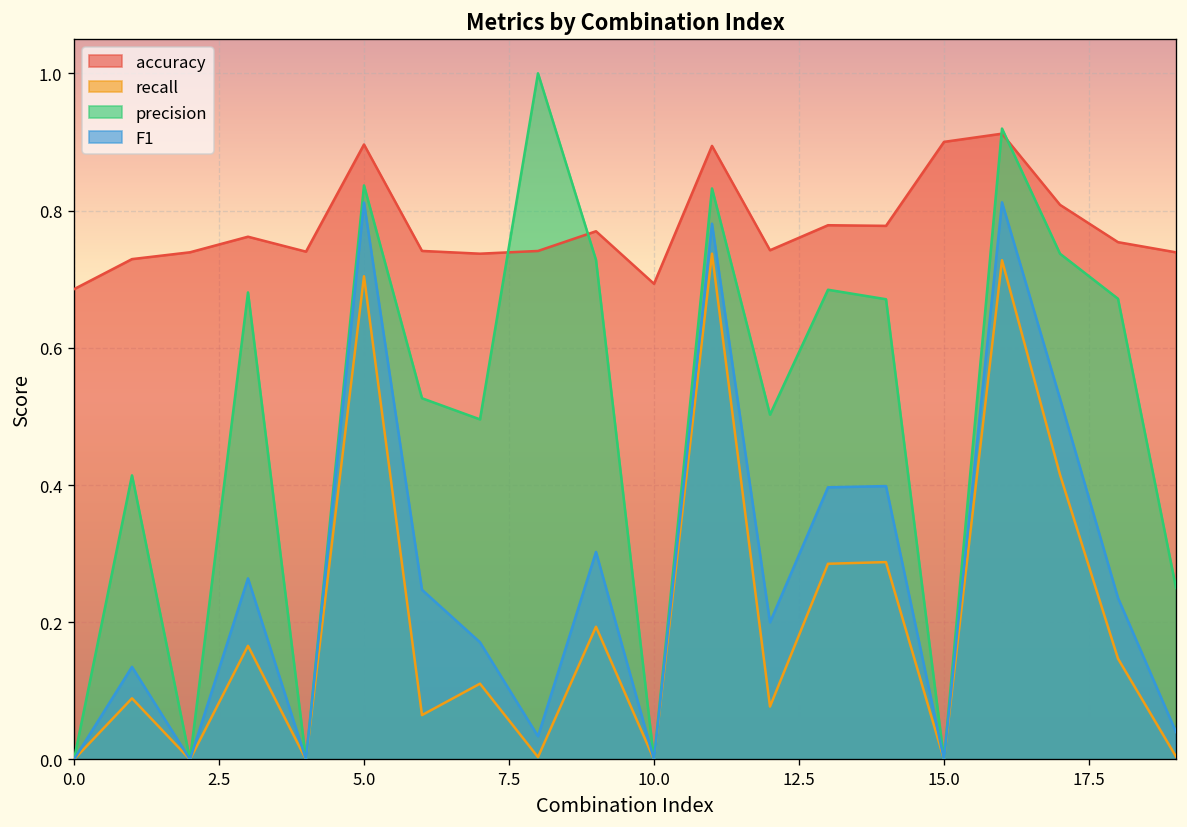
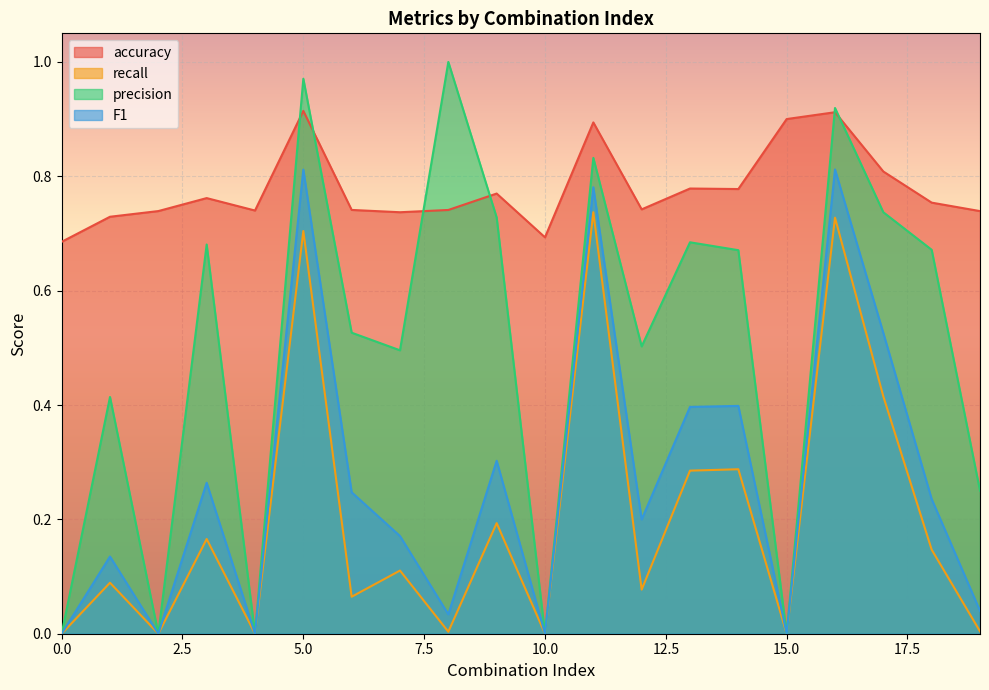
accuracy, 5.0: 0.90 -> 0.91
precision, 5.0: 0.84 -> 0.97
